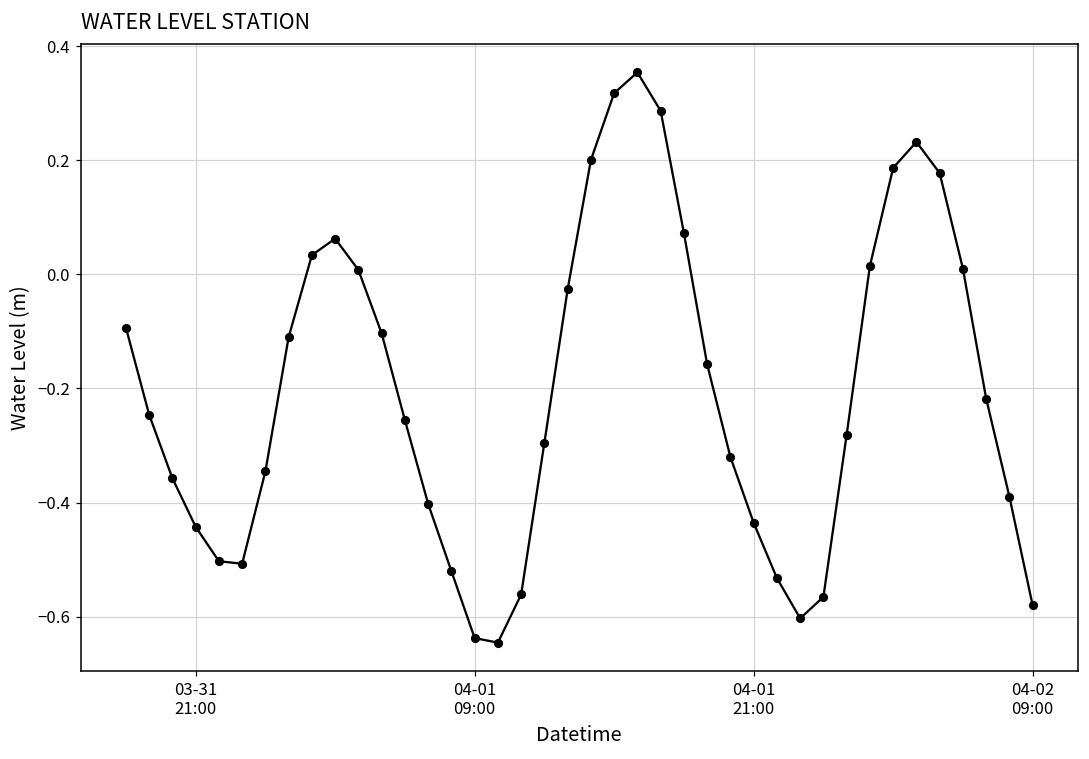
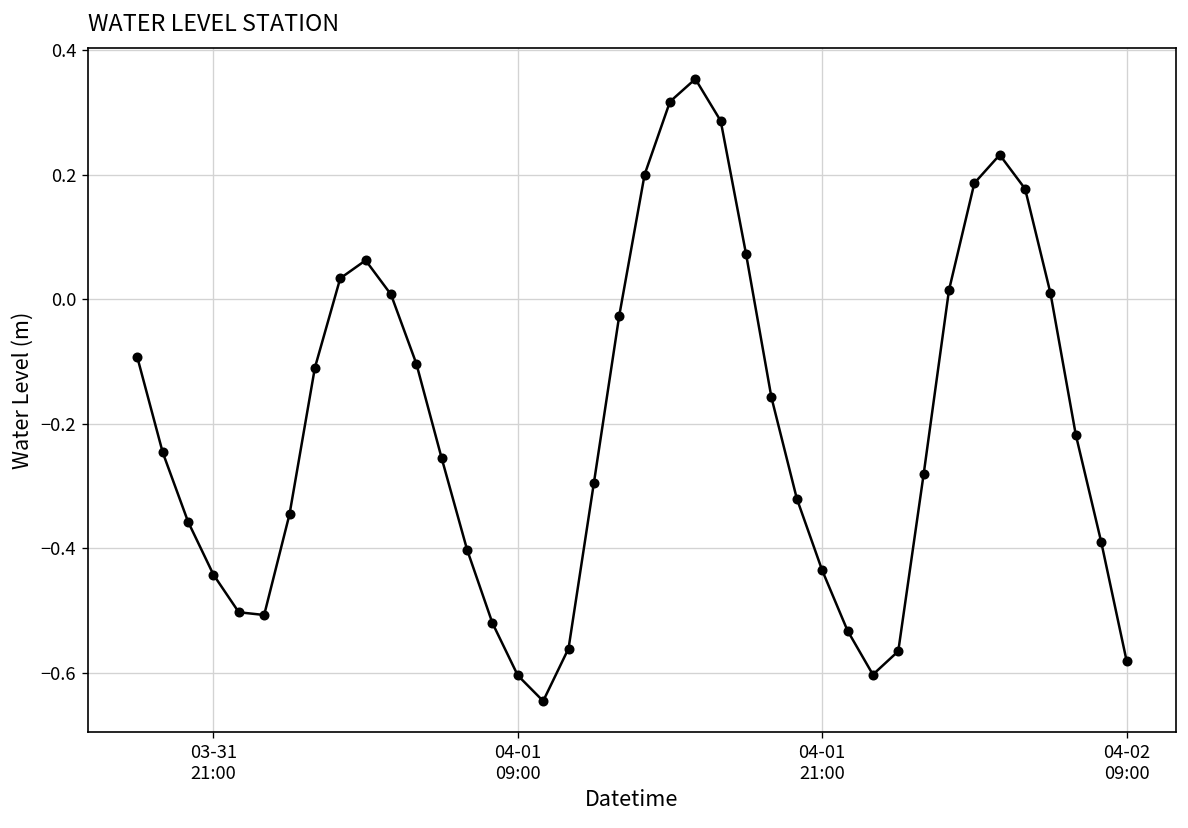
04-01 09:00: -0.64 -> -0.60
